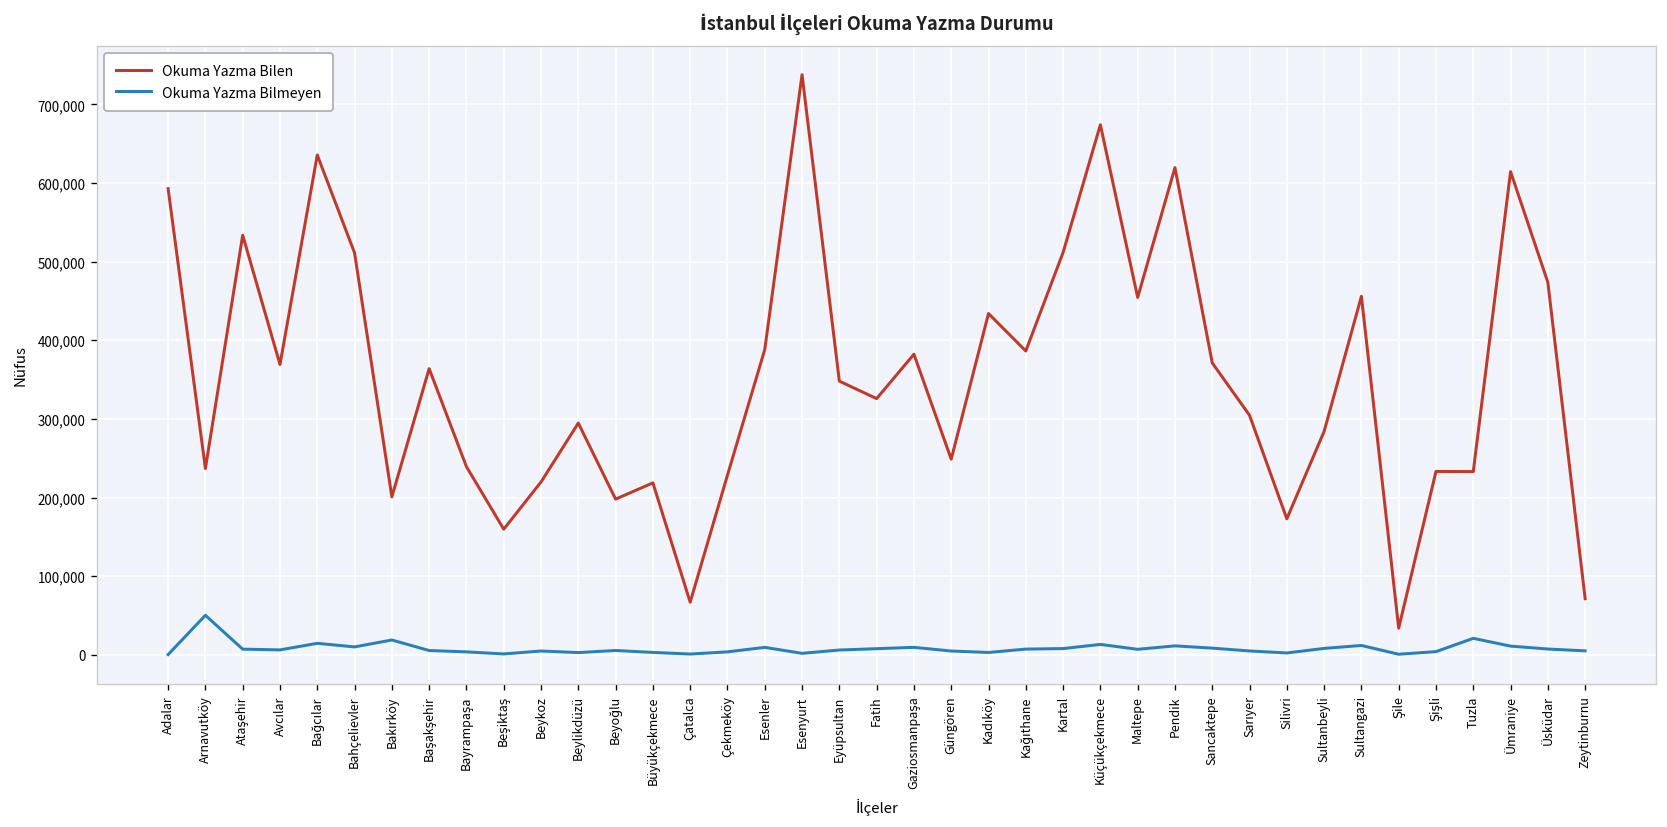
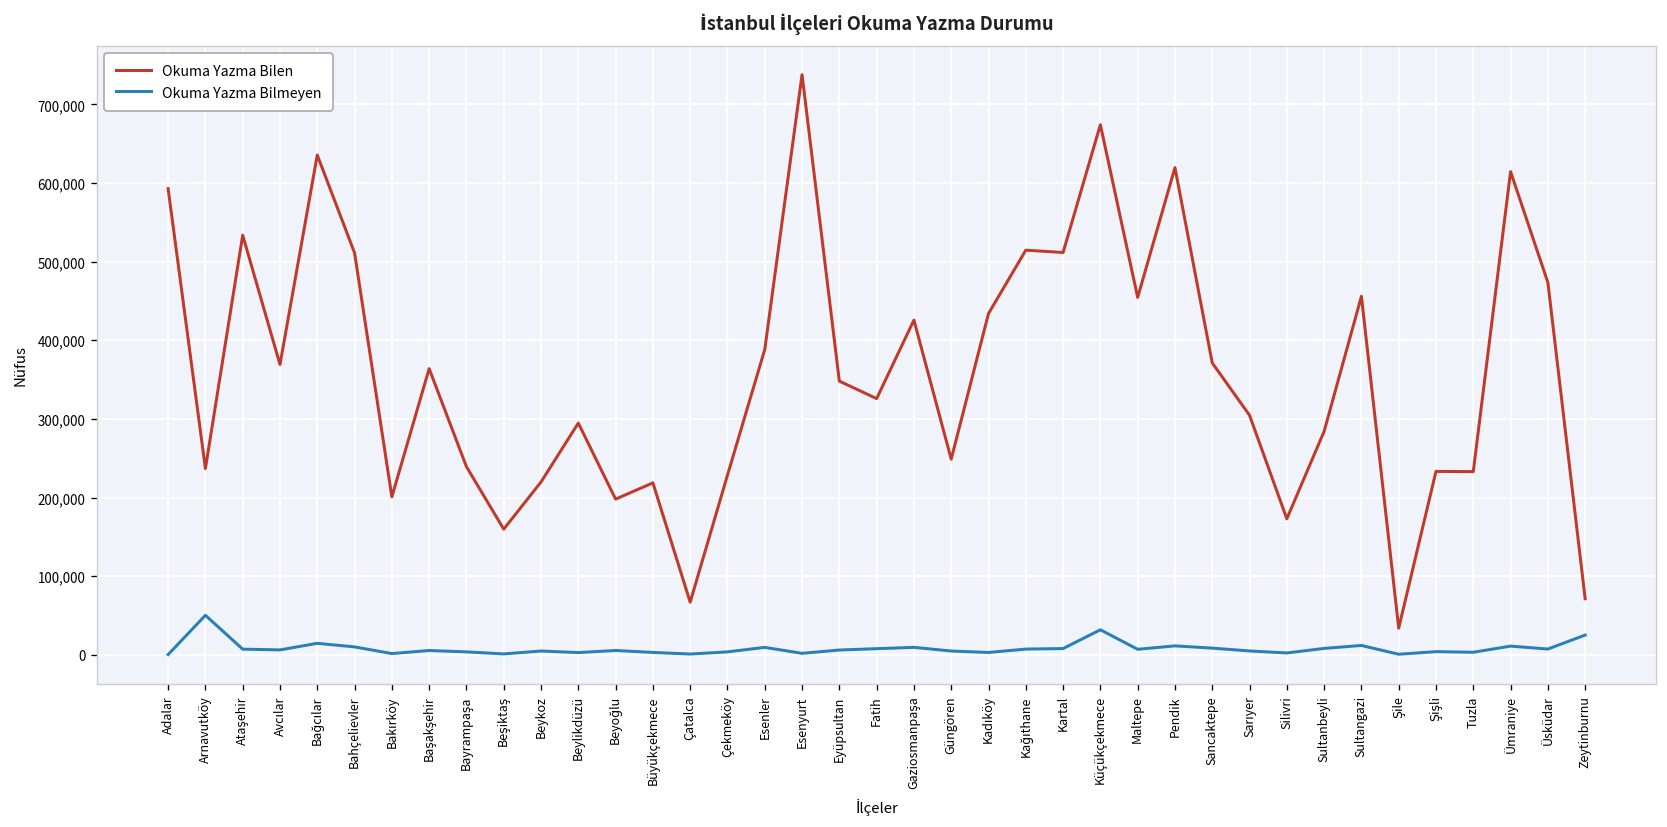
Okuma Yazma Bilmeyen, Bakırköy: 20,000 -> 0
Okuma Yazma Bilen, Gaziosmanpaşa: 380,000 -> 430,000
Okuma Yazma Bilen, Kağıthane: 390,000 -> 510,000
Okuma Yazma Bilmeyen, Küçükçekmece: 10,000 -> 30,000
Okuma Yazma Bilmeyen, Tuzla: 20,000 -> 0
Okuma Yazma Bilmeyen, Zeytinburnu: 0 -> 30,000
